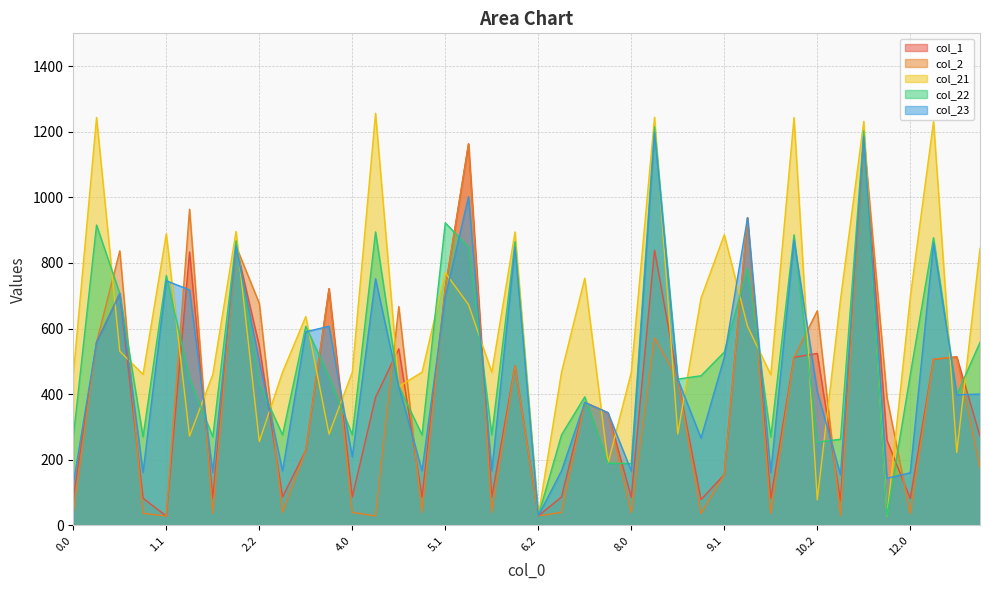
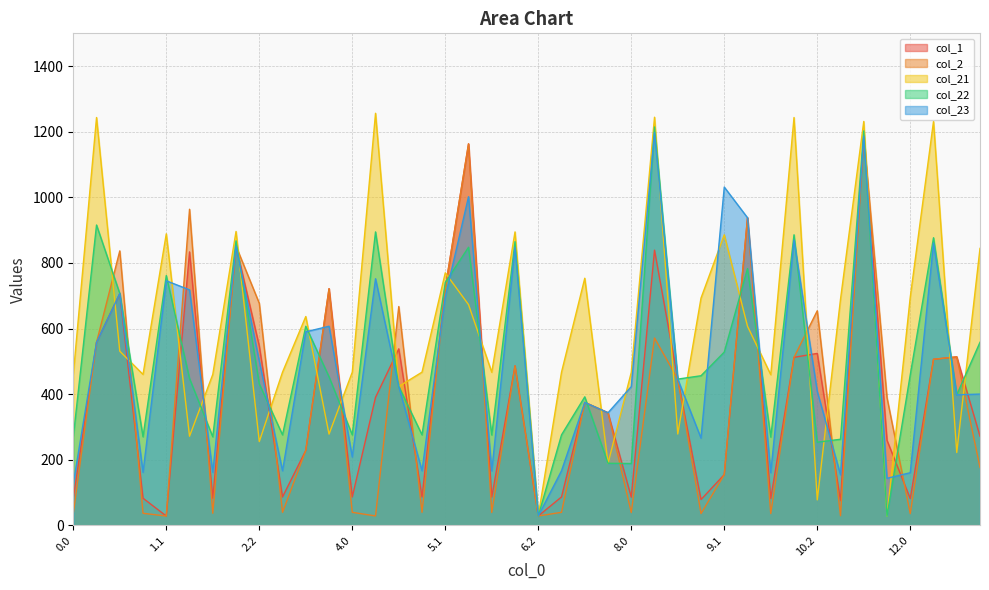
col_22, 5.1: 920 -> 740
col_23, 8.0: 170 -> 420
col_23, 9.1: 510 -> 1030
